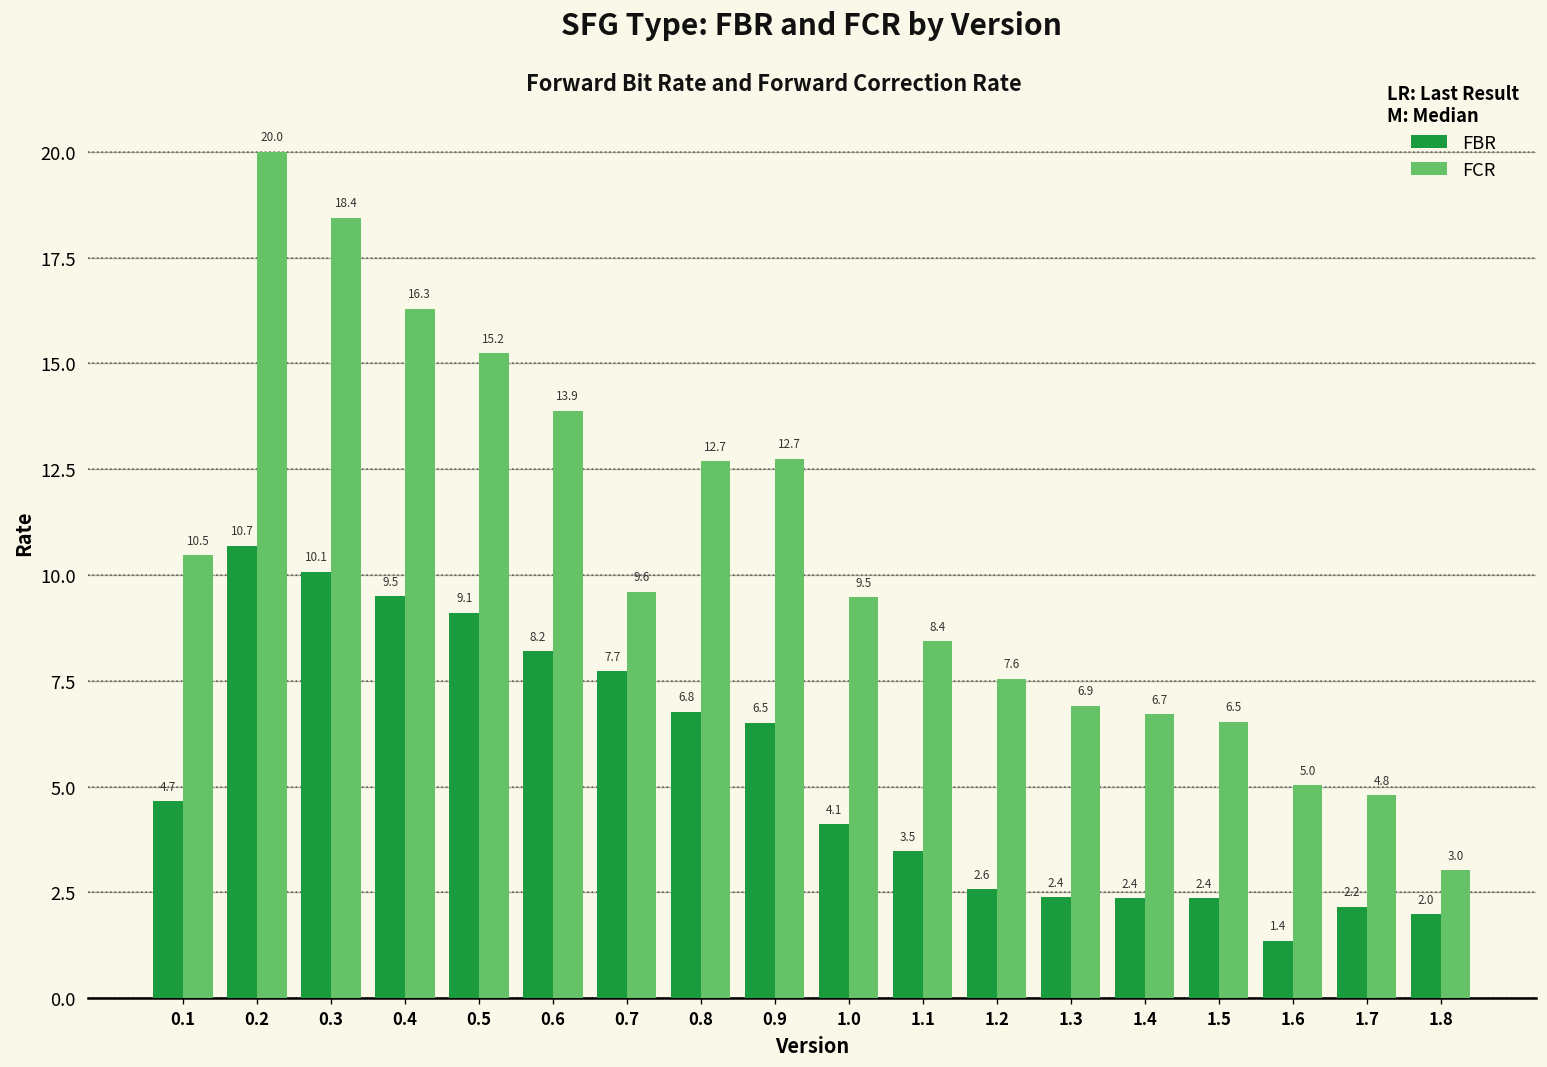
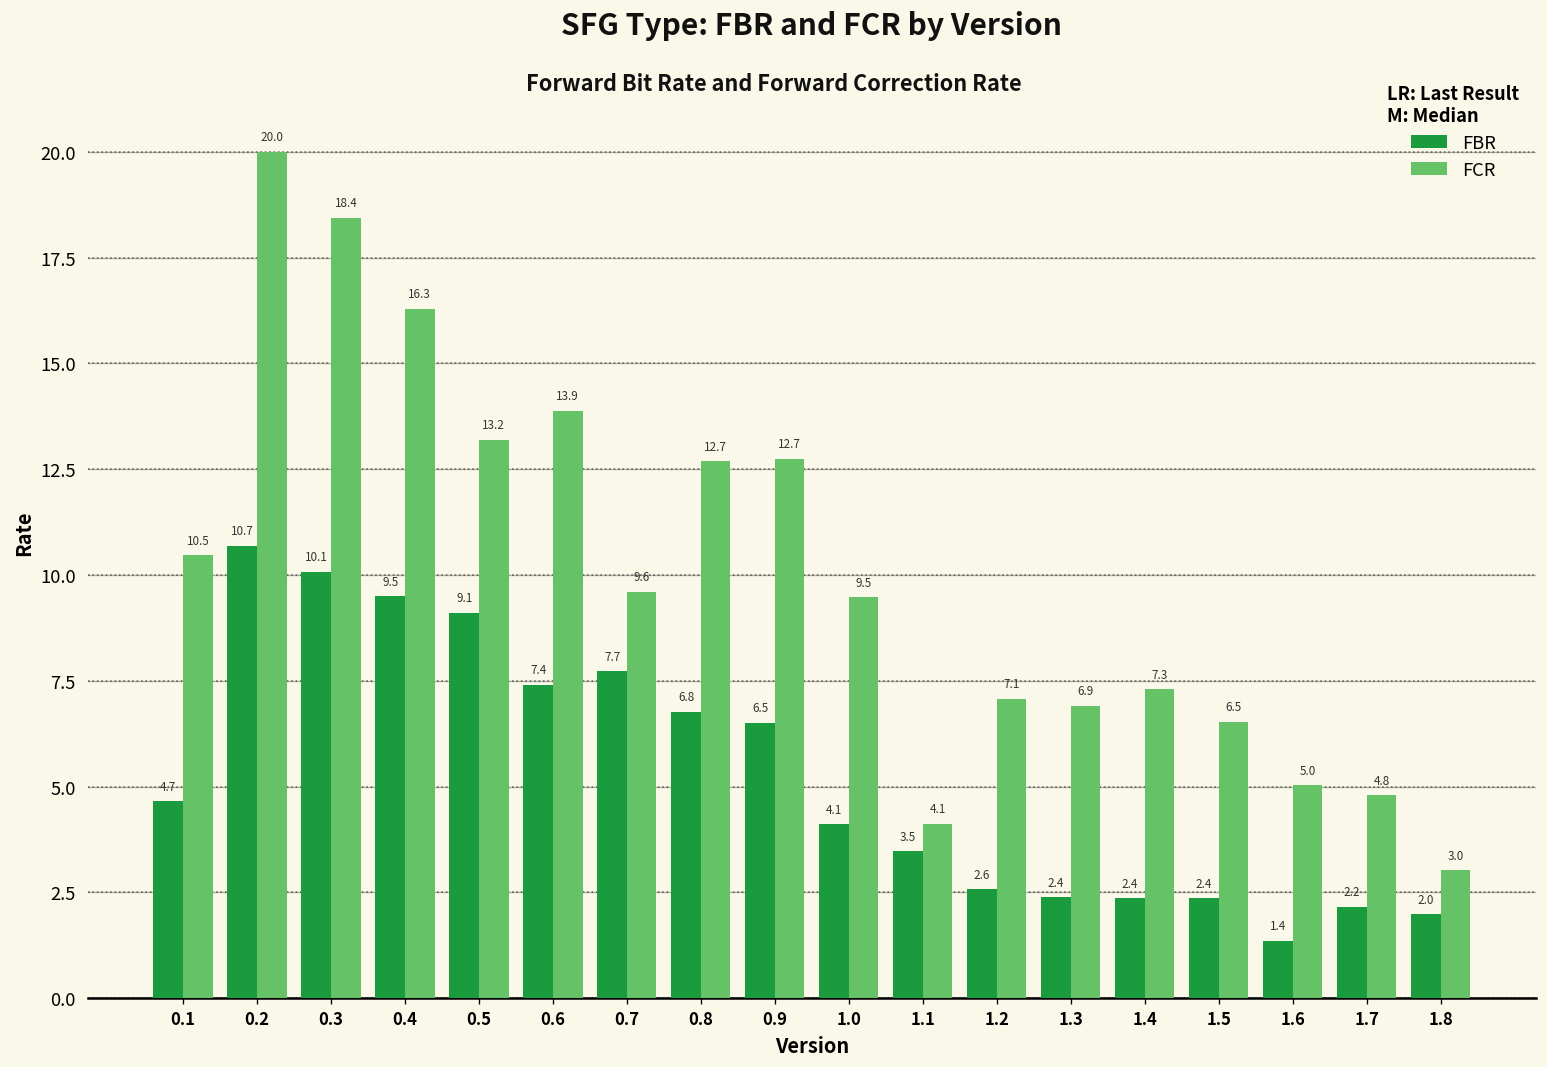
FCR, 0.5: 15.2 -> 13.2
FBR, 0.6: 8.2 -> 7.4
FCR, 1.1: 8.4 -> 4.1
FCR, 1.2: 7.6 -> 7.1
FCR, 1.4: 6.7 -> 7.3
